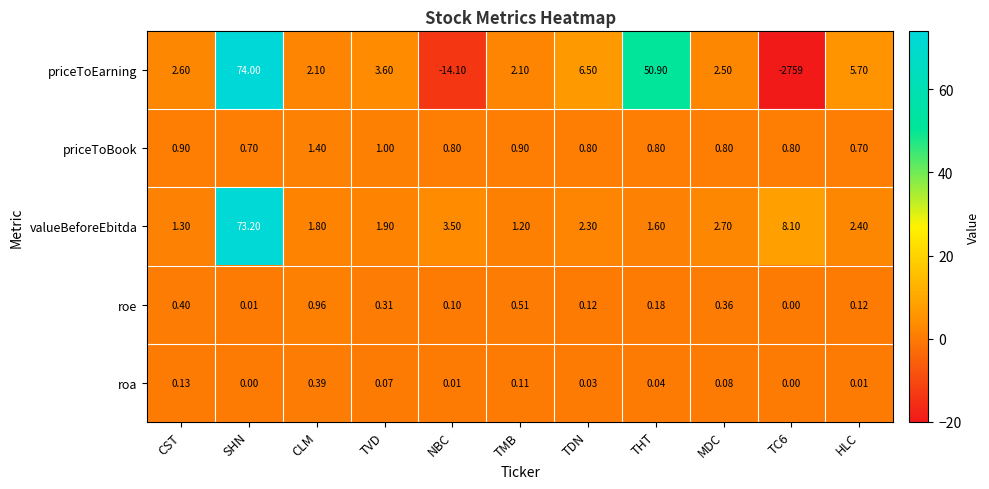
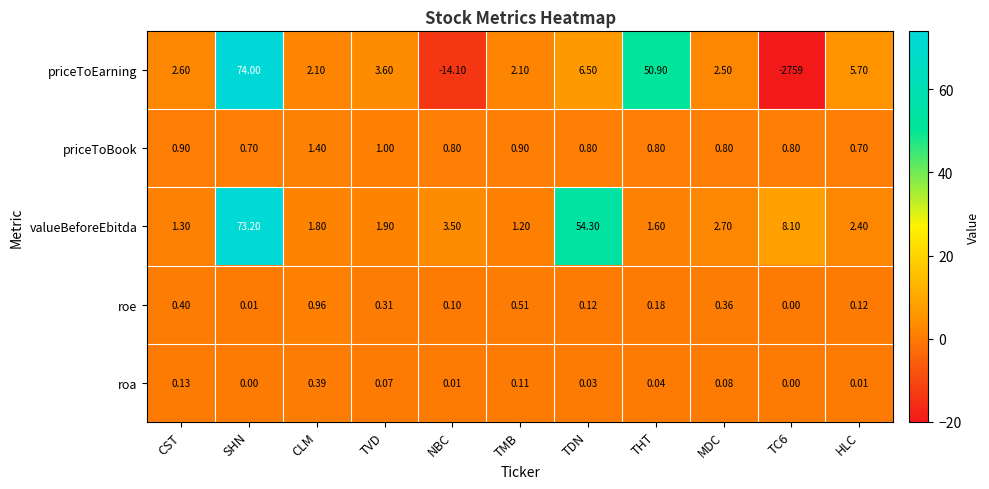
valueBeforeEbitda, TDN: 2.30 -> 54.30
